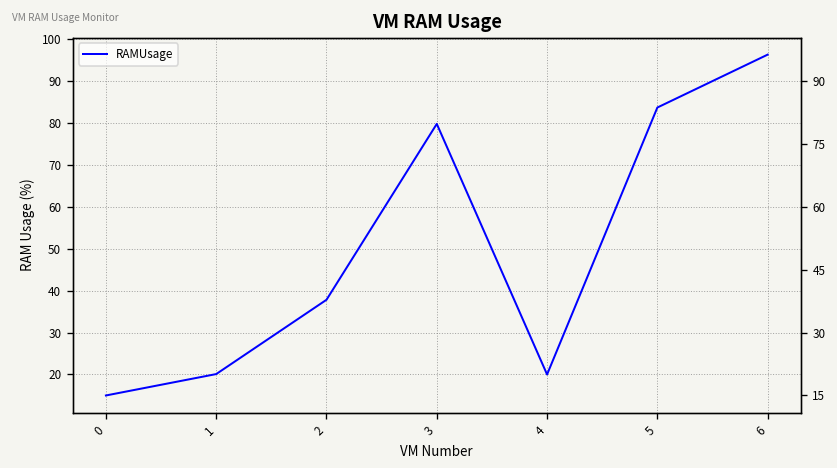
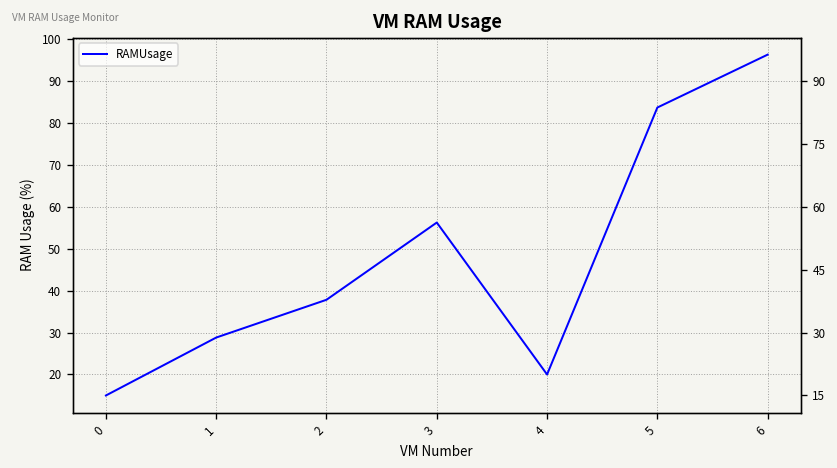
1: 20 -> 29
3: 80 -> 56
